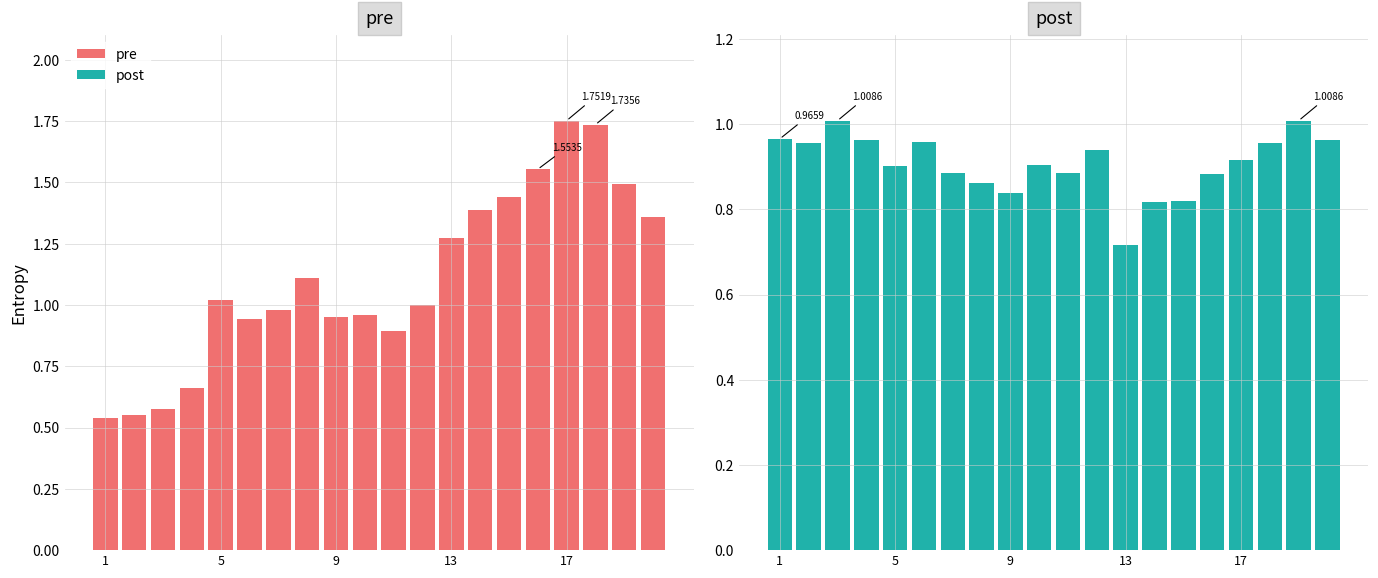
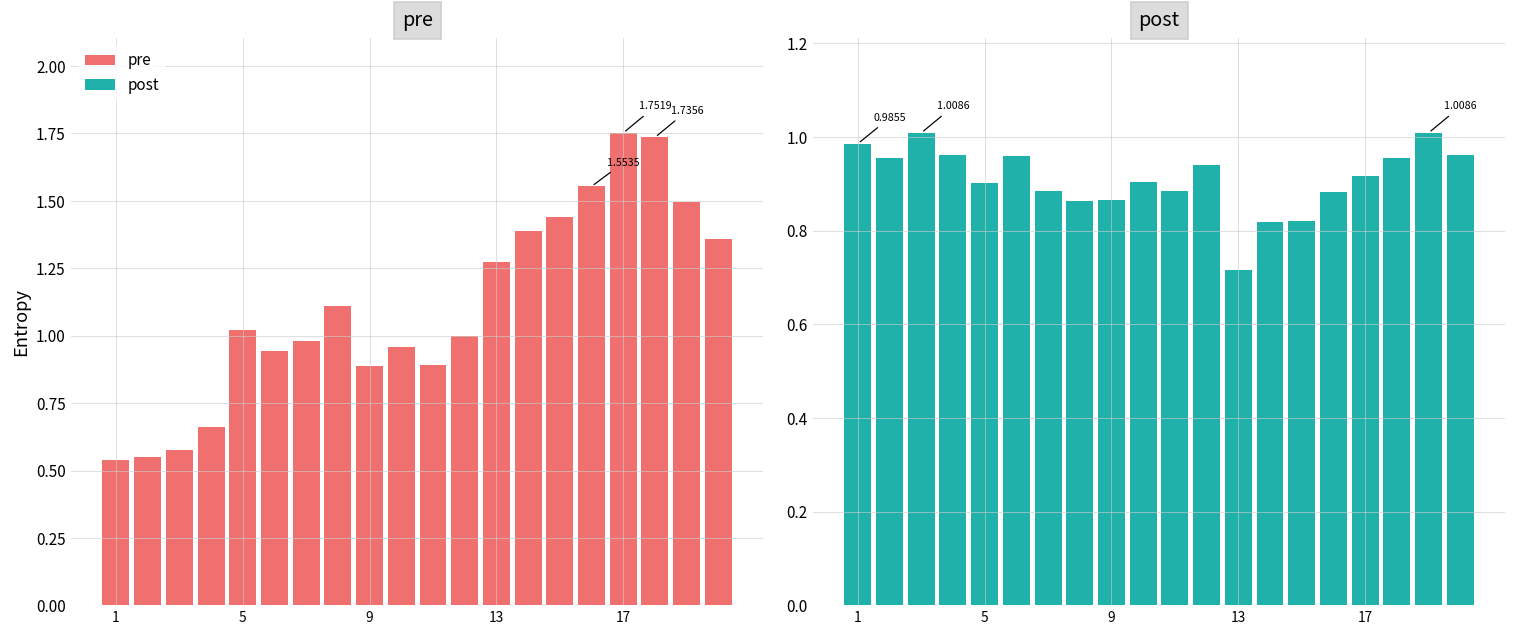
pre, 9: 0.95 -> 0.89
post, 1: 0.9659 -> 0.9855
post, 9: 0.84 -> 0.87
